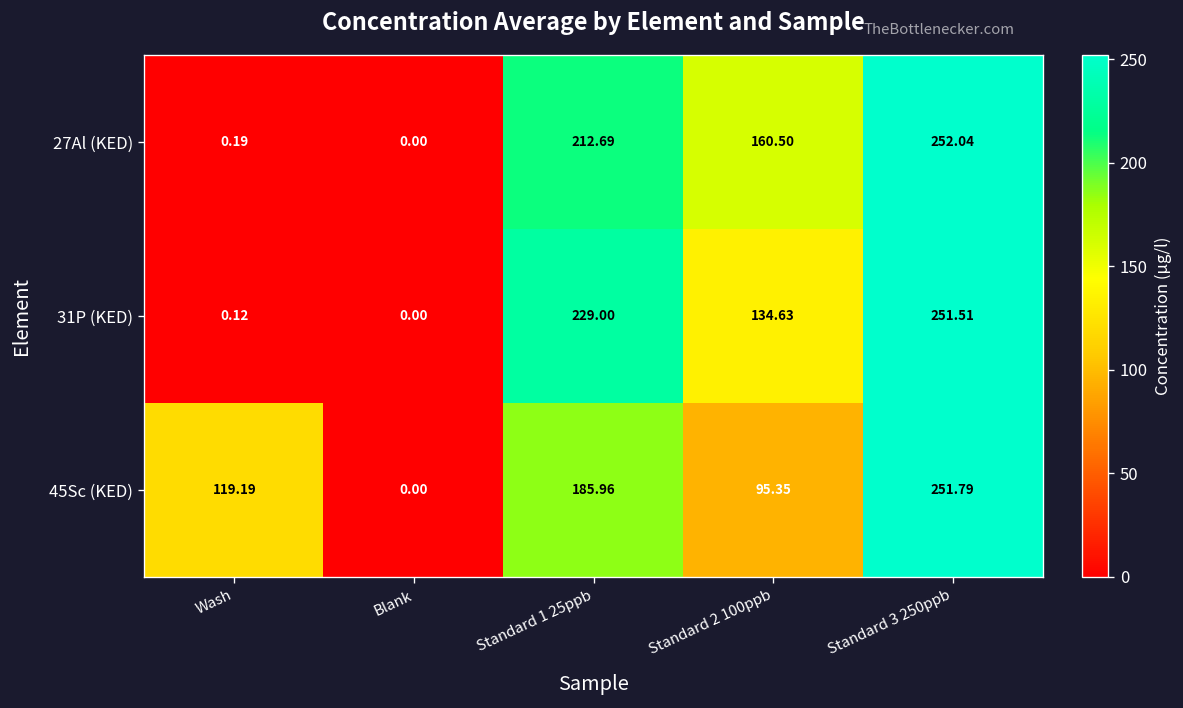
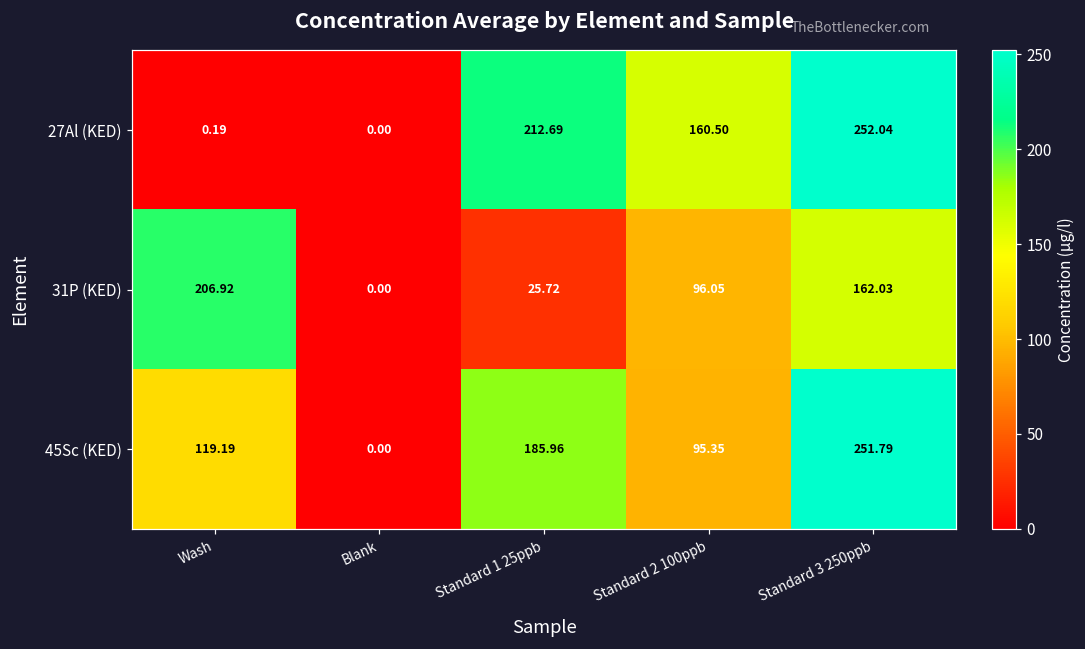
31P (KED), Wash: 0.12 -> 206.92
31P (KED), Standard 1 25ppb: 229.00 -> 25.72
31P (KED), Standard 2 100ppb: 134.63 -> 96.05
31P (KED), Standard 3 250ppb: 251.51 -> 162.03
